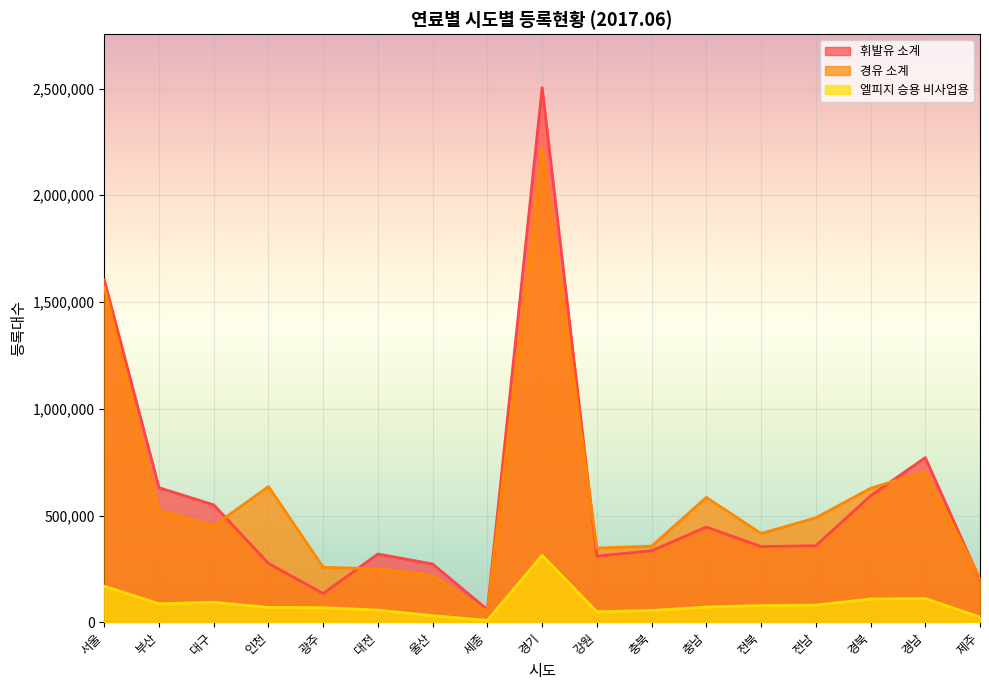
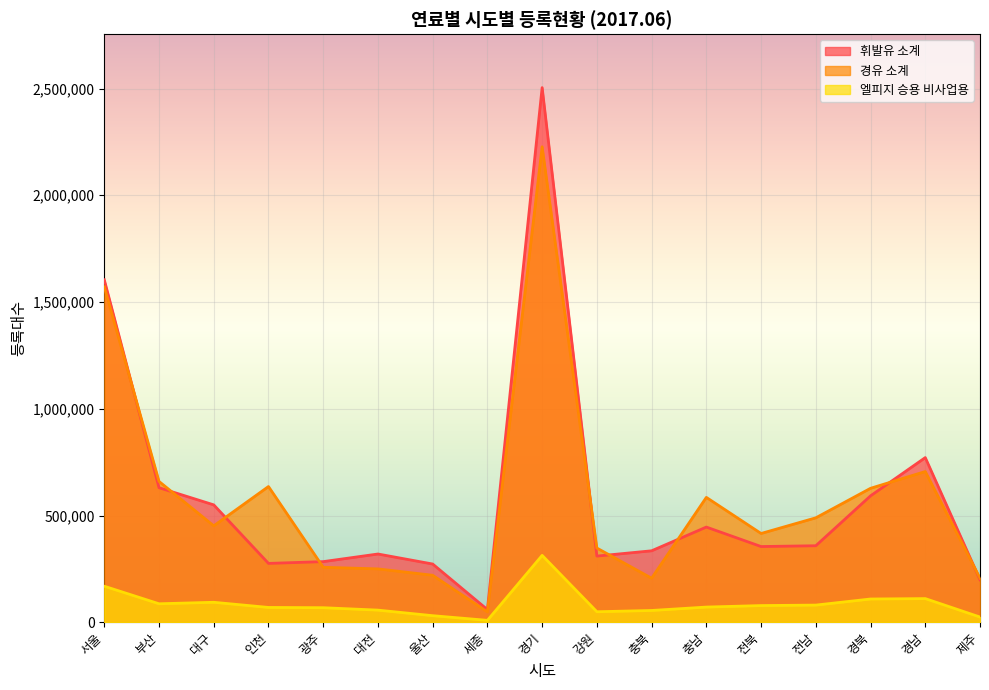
경유 소계, 부산: 520,000 -> 660,000
휘발유 소계, 광주: 130,000 -> 280,000
경유 소계, 충북: 360,000 -> 210,000
